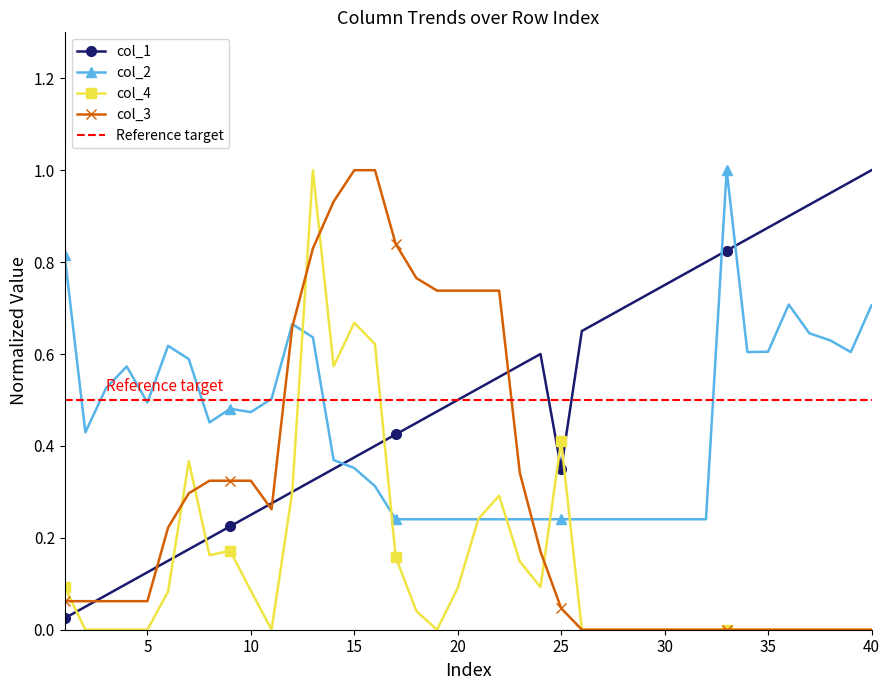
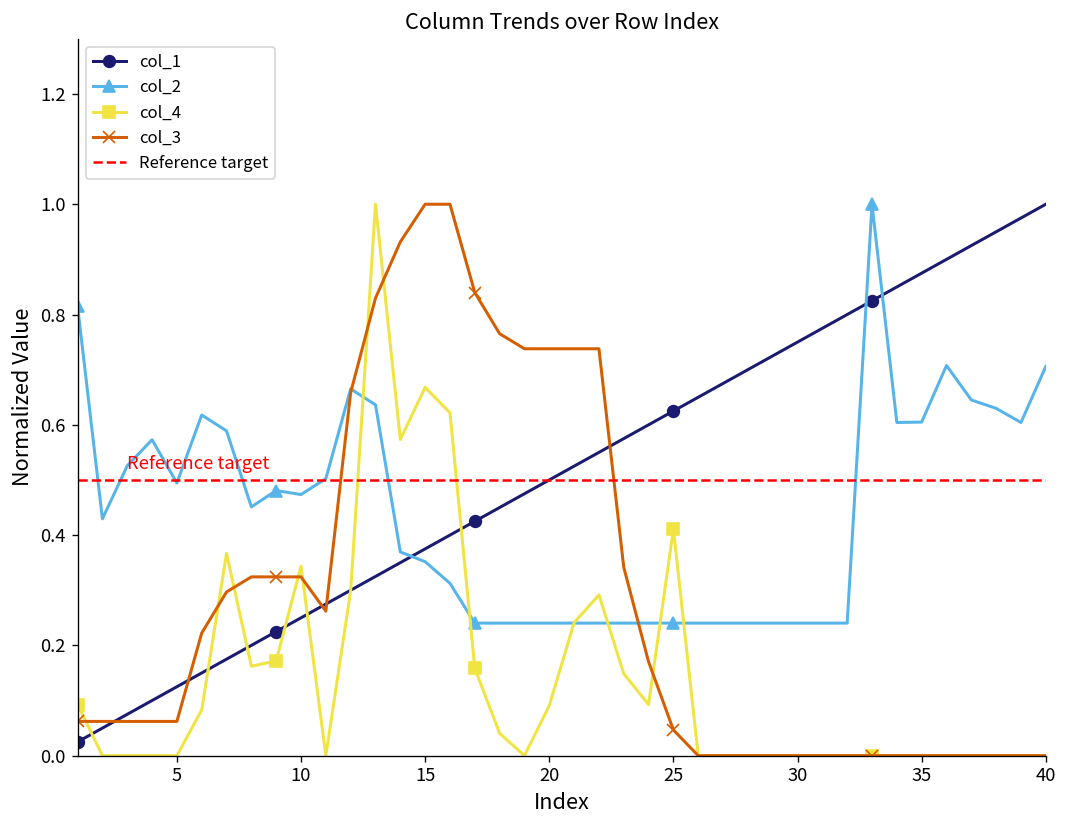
col_4, 10: 0.08 -> 0.34
col_1, 25: 0.35 -> 0.63
